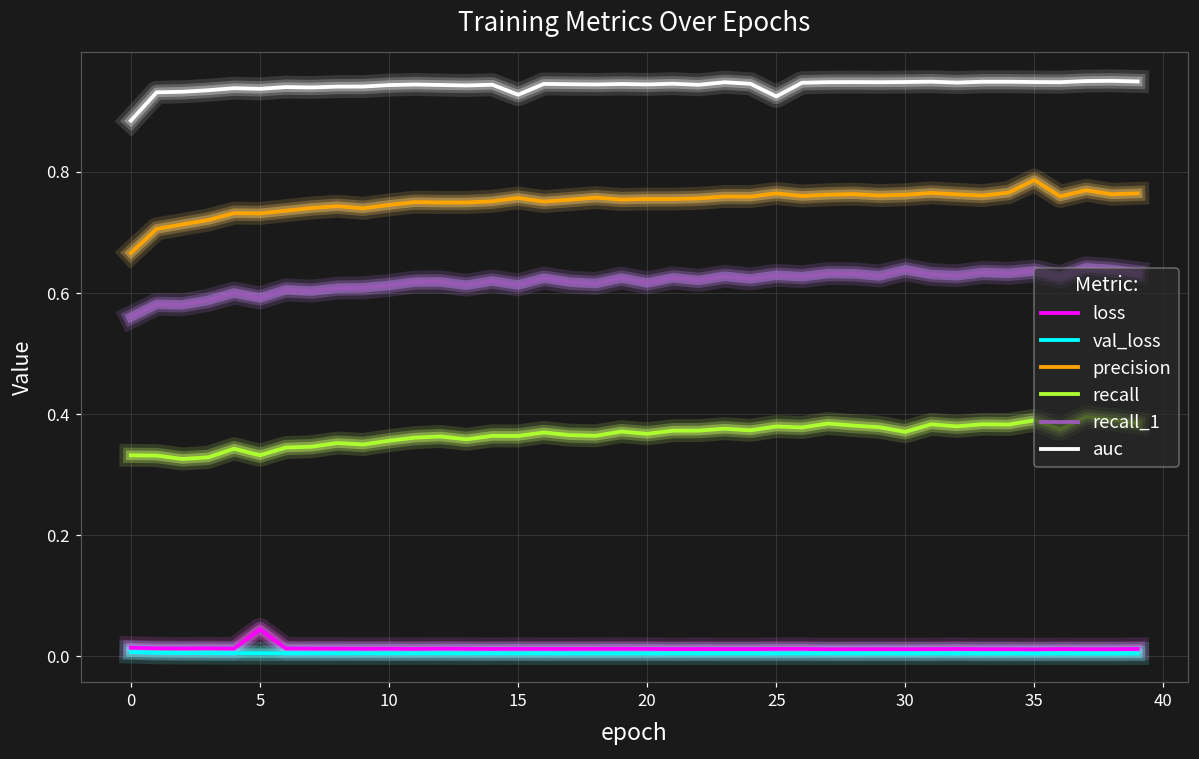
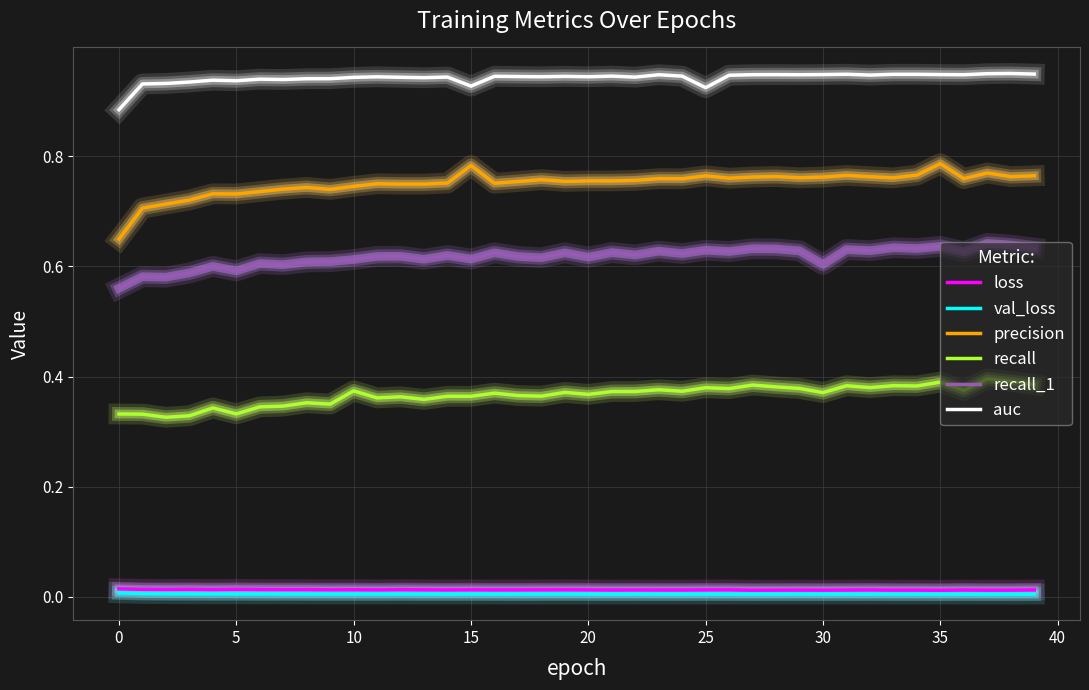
precision, 0: 0.67 -> 0.65
loss, 5: 0.04 -> 0.01
recall, 10: 0.36 -> 0.37
precision, 15: 0.76 -> 0.78
recall_1, 30: 0.64 -> 0.60
